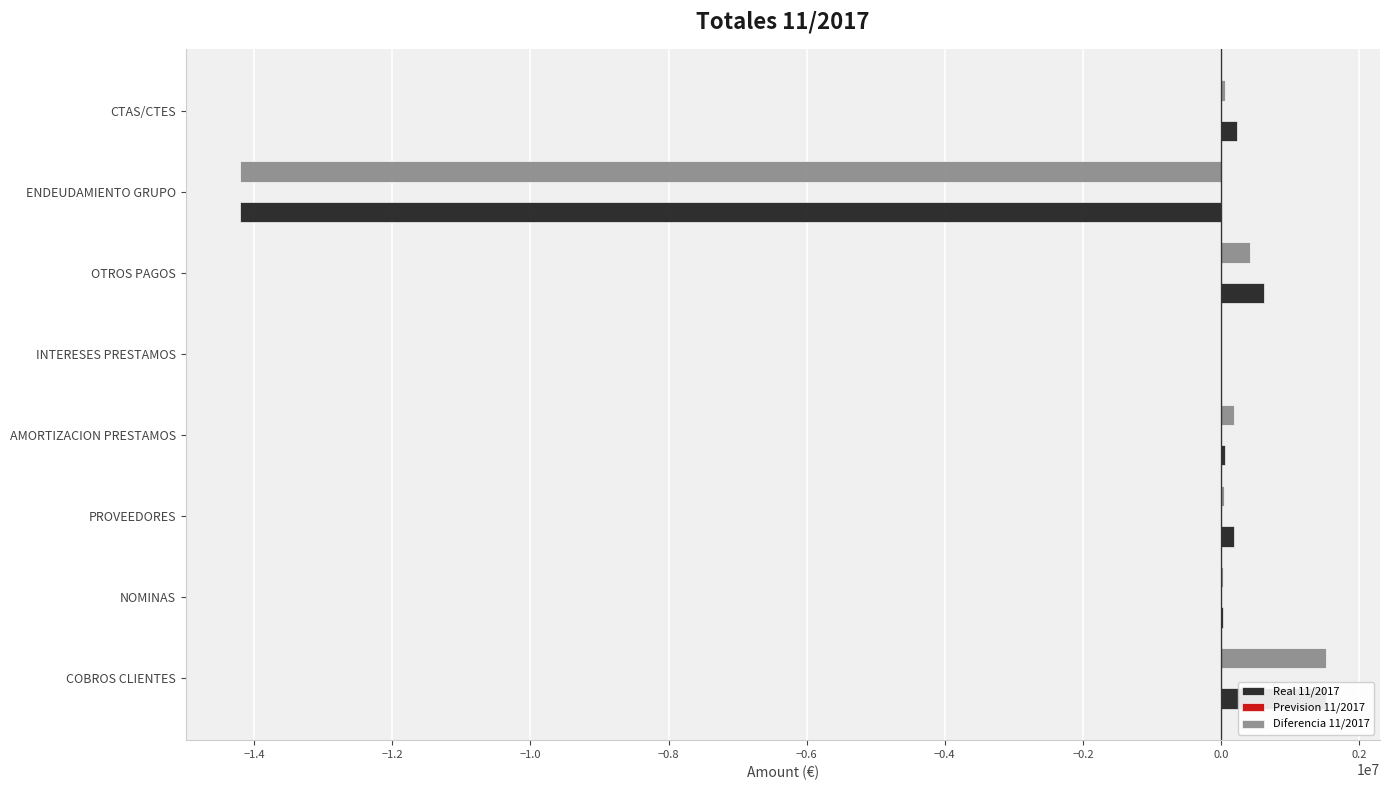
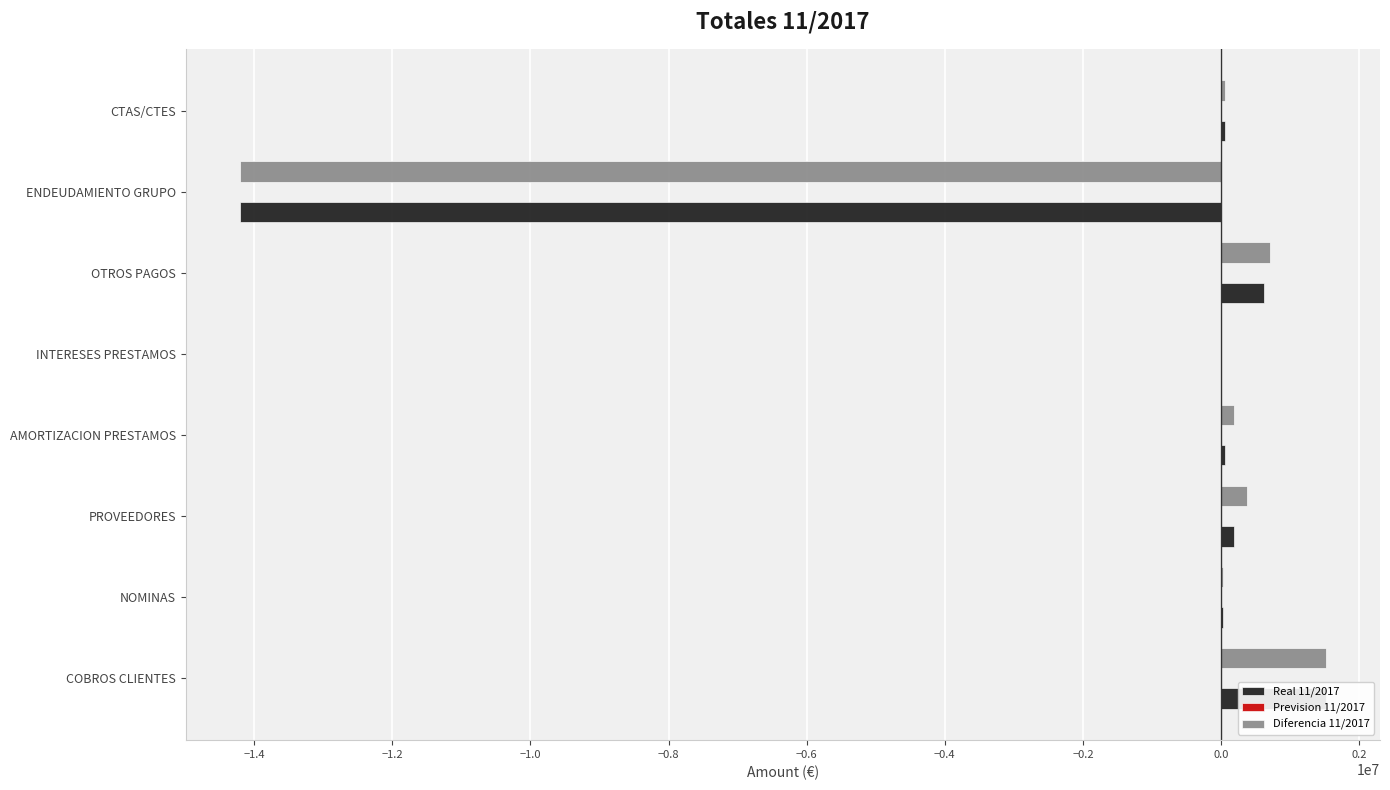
Real 11/2017, CTAS/CTES: 200000 -> 100000
Diferencia 11/2017, OTROS PAGOS: 400000 -> 700000
Diferencia 11/2017, PROVEEDORES: 0 -> 400000
